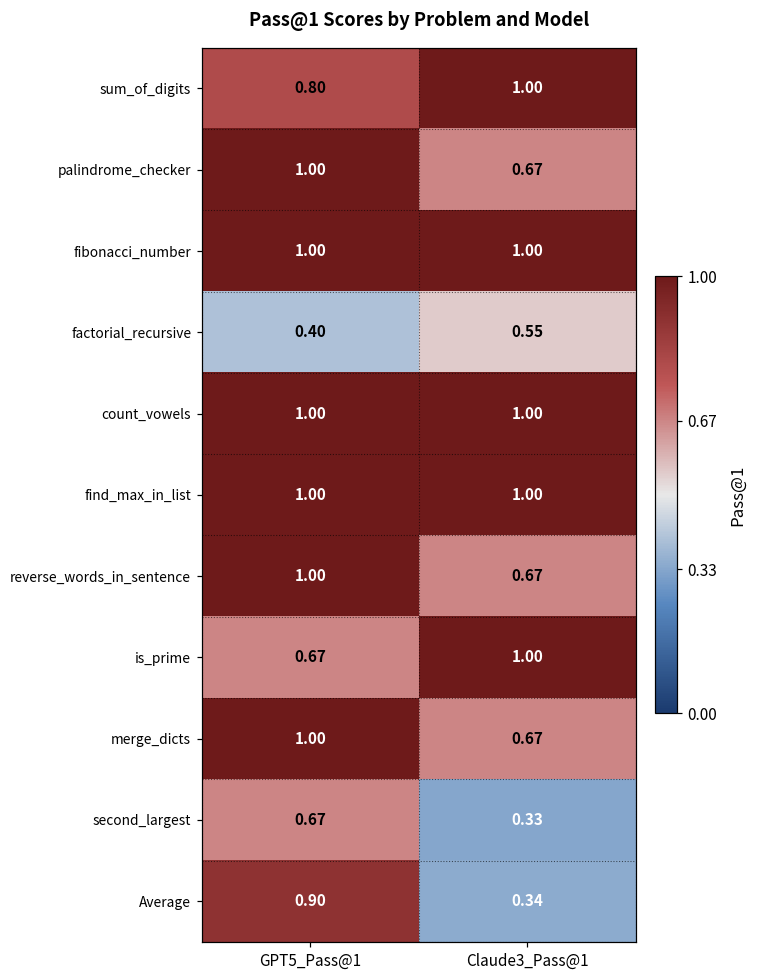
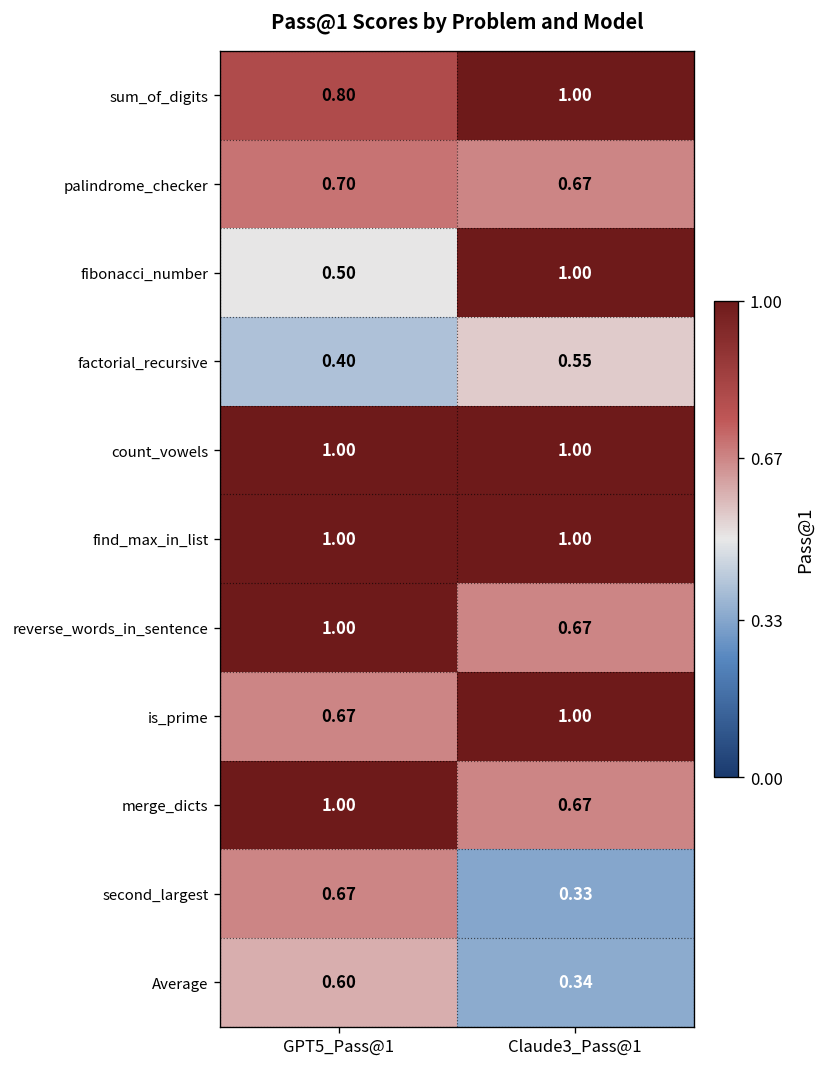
palindrome_checker, GPT5_Pass@1: 1.00 -> 0.70
fibonacci_number, GPT5_Pass@1: 1.00 -> 0.50
Average, GPT5_Pass@1: 0.90 -> 0.60
